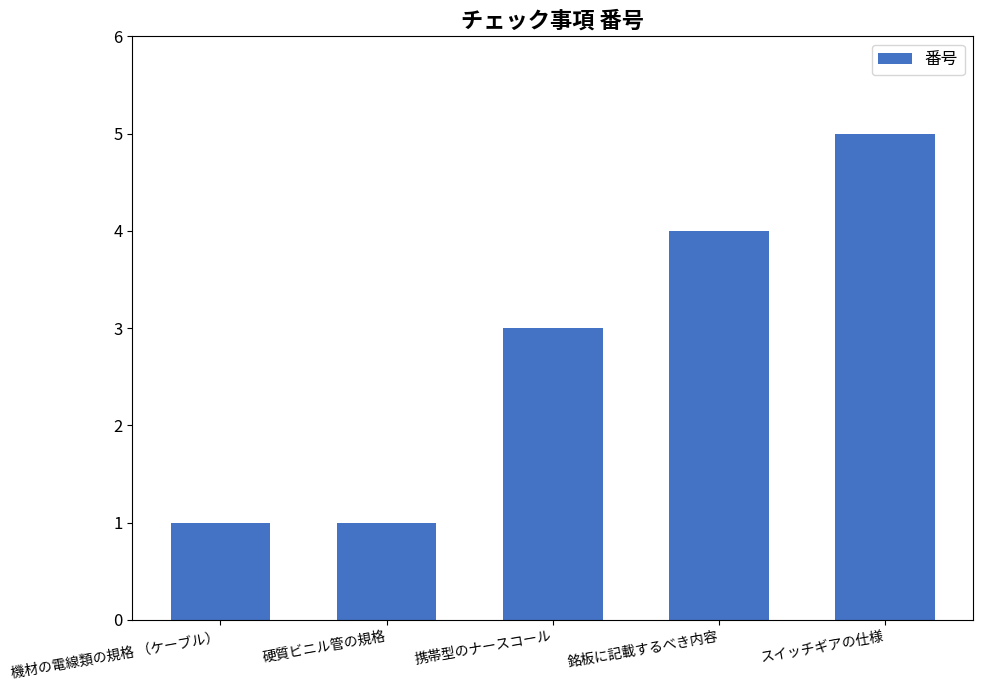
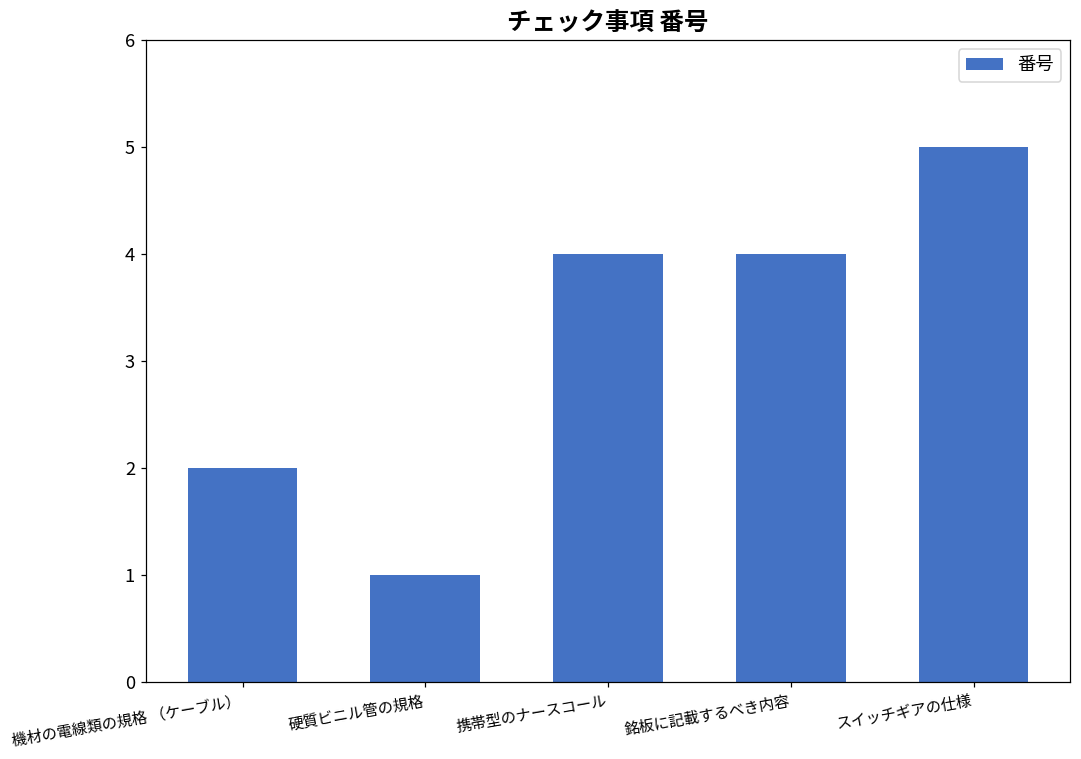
機材の電線類の規格 （ケーブル）: 1 -> 2
携帯型のナースコール: 3 -> 4
